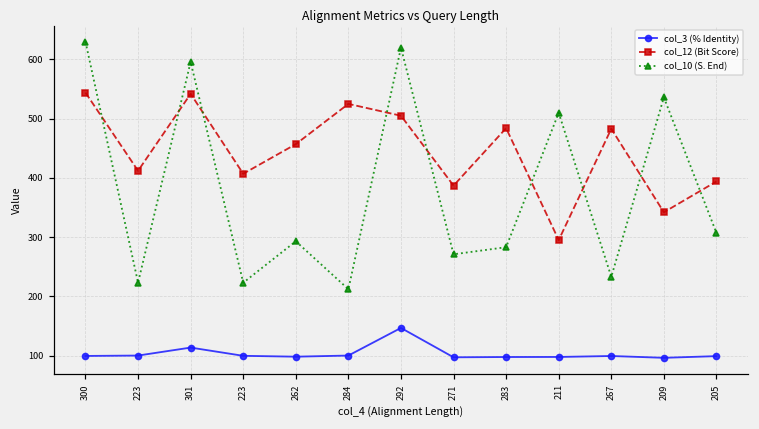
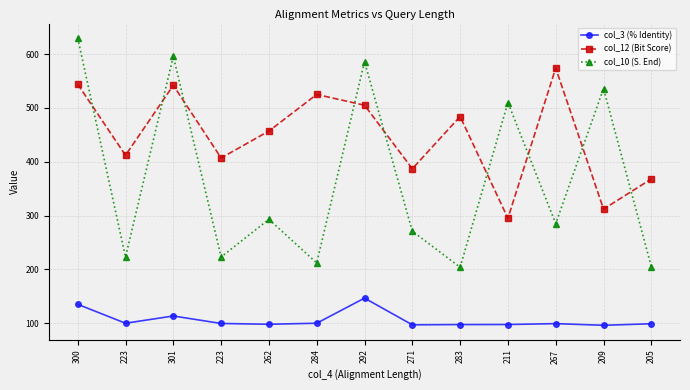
col_3 (% Identity), 300: 100 -> 140
col_10 (S. End), 292: 620 -> 590
col_10 (S. End), 283: 280 -> 200
col_12 (Bit Score), 267: 480 -> 570
col_10 (S. End), 267: 230 -> 290
col_12 (Bit Score), 209: 340 -> 310
col_12 (Bit Score), 205: 390 -> 370
col_10 (S. End), 205: 310 -> 210
